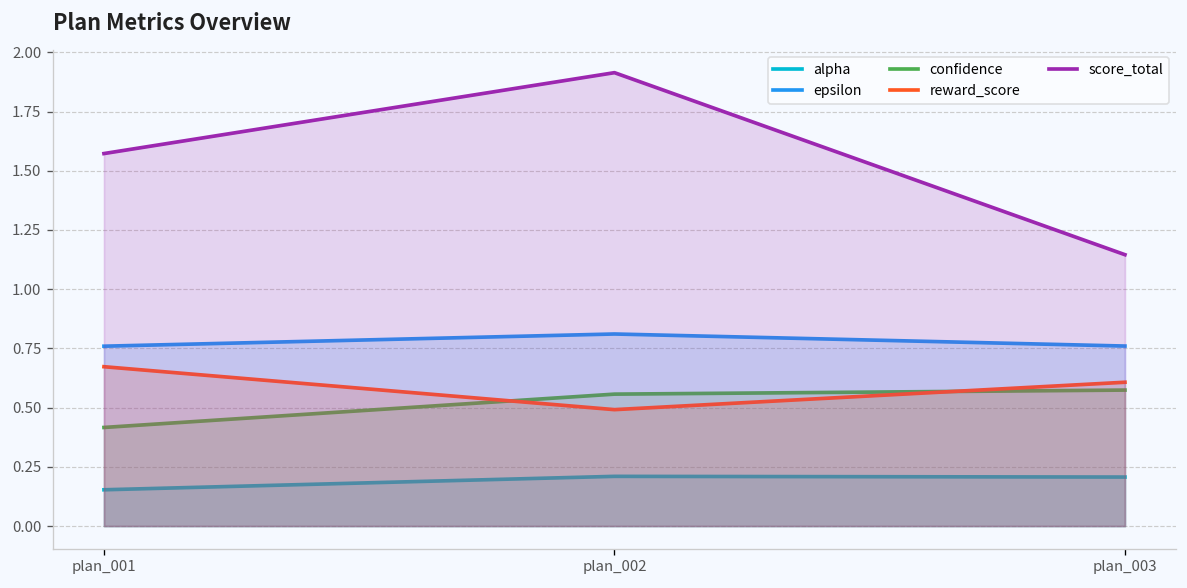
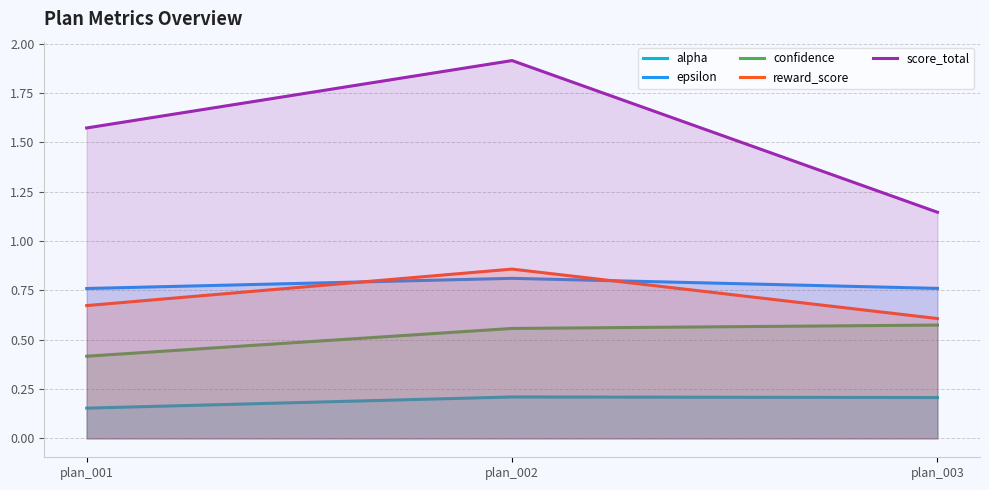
reward_score, plan_002: 0.49 -> 0.86
